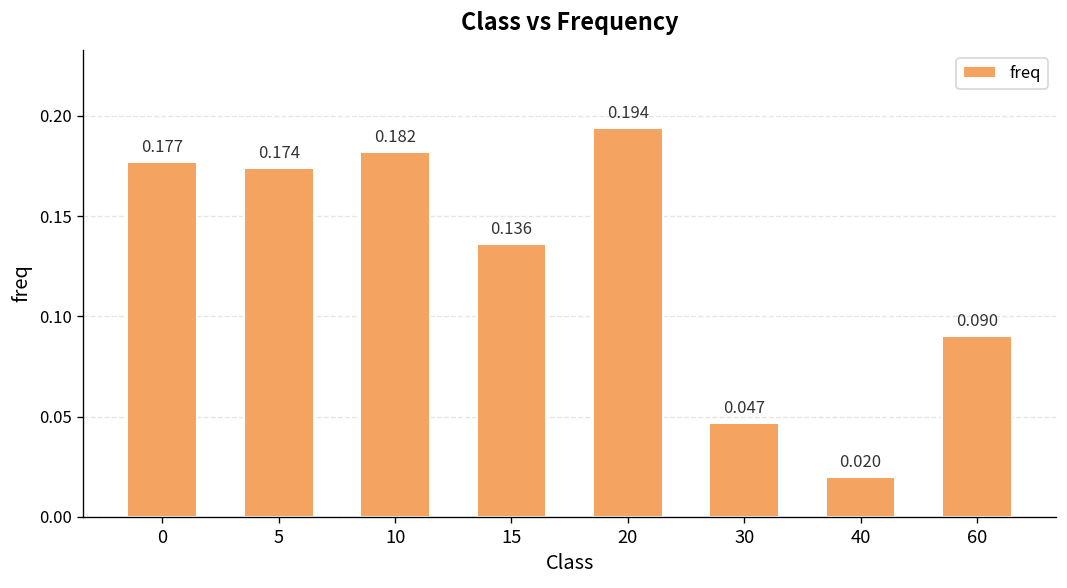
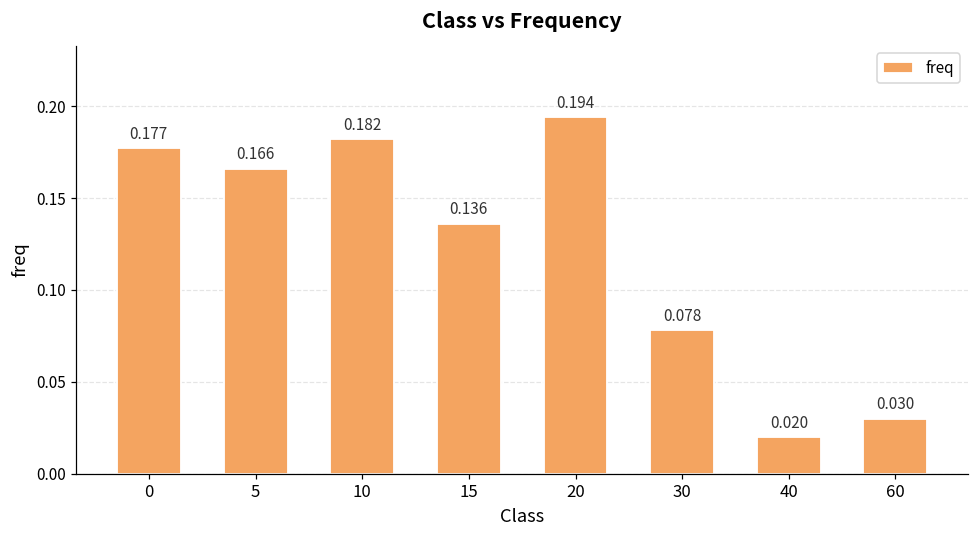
5: 0.174 -> 0.166
30: 0.047 -> 0.078
60: 0.090 -> 0.030
